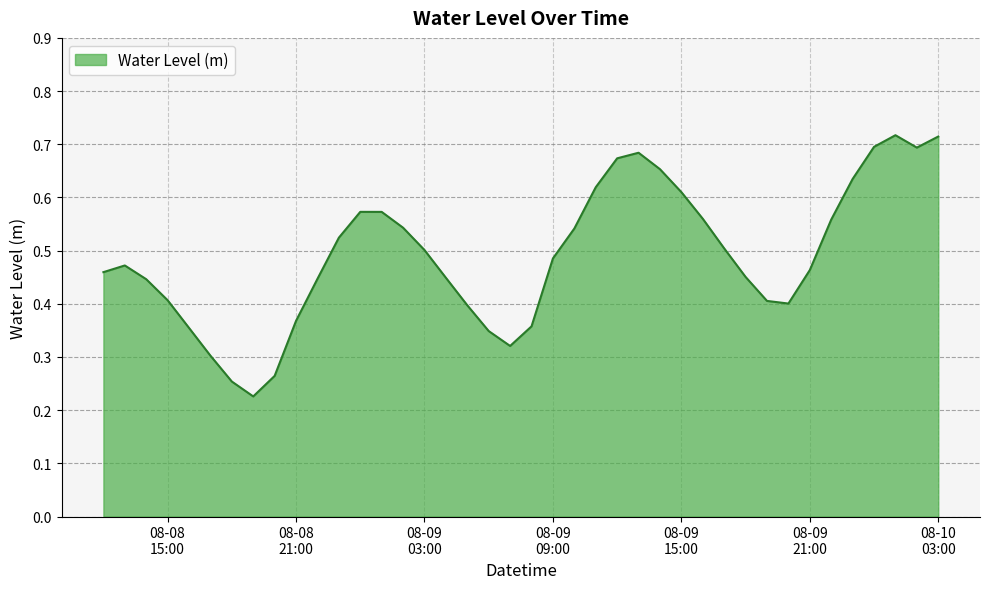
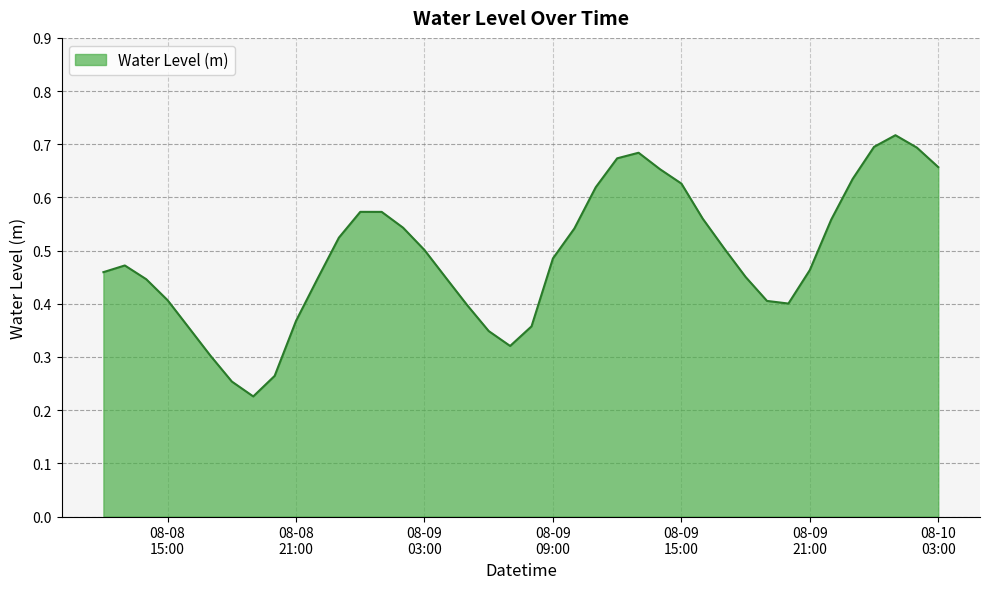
08-09 15:00: 0.61 -> 0.63
08-10 03:00: 0.71 -> 0.66
